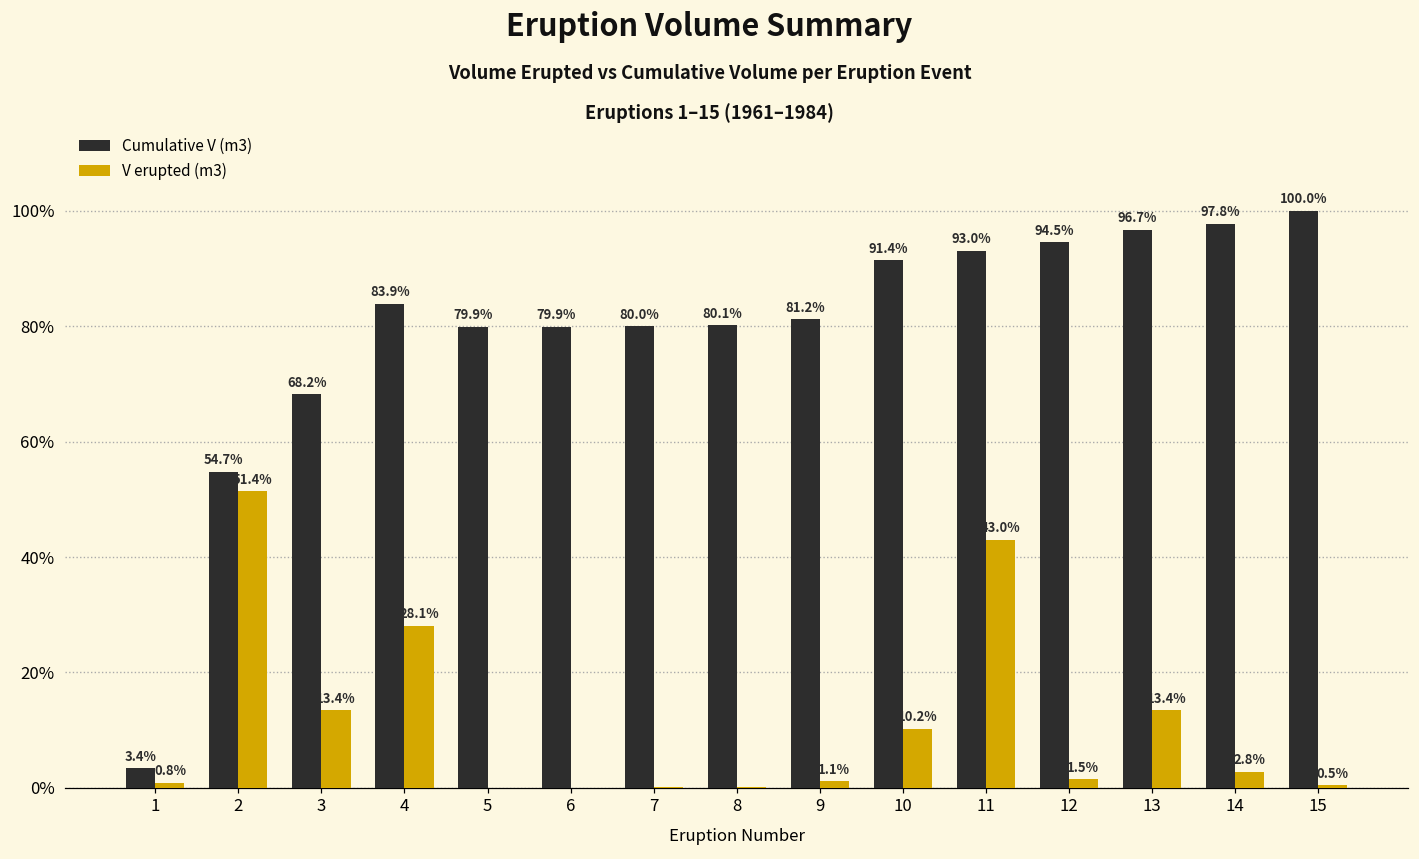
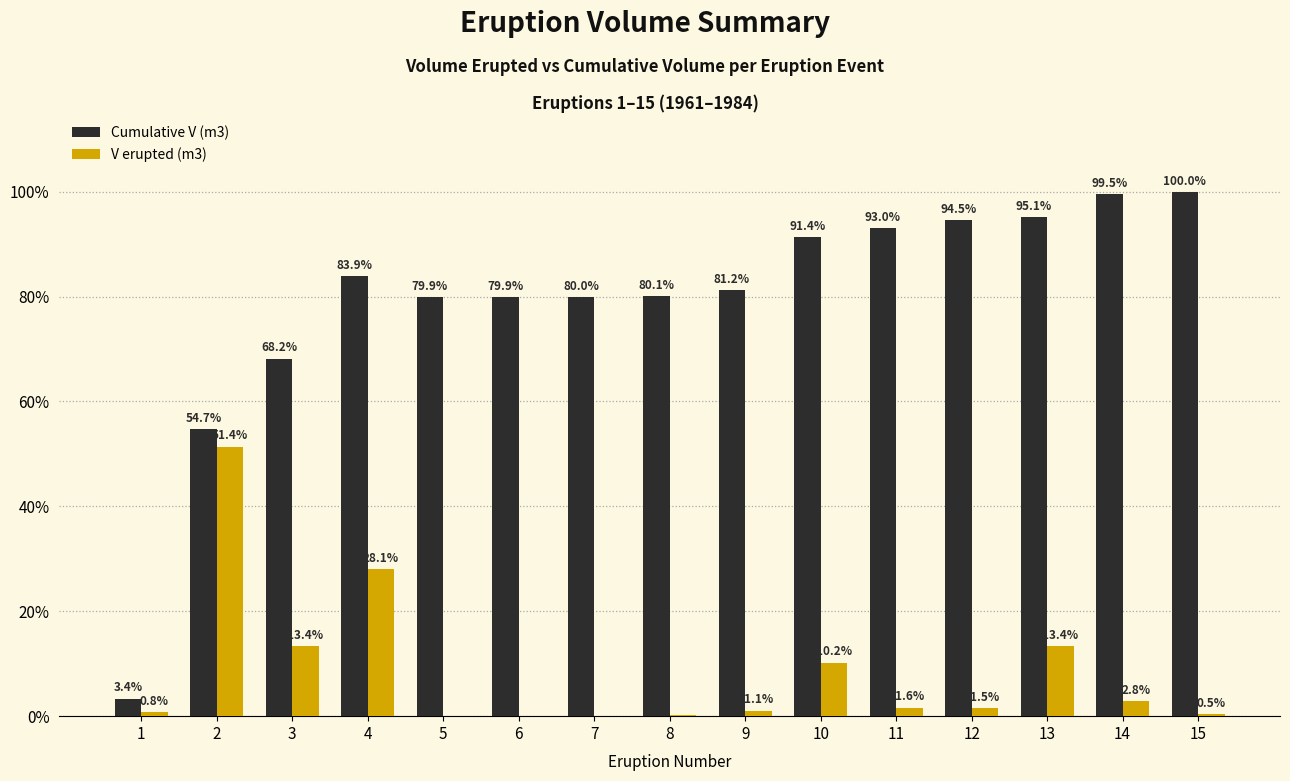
V erupted (m3), 11: 43.0% -> 1.6%
Cumulative V (m3), 13: 96.7% -> 95.1%
Cumulative V (m3), 14: 97.8% -> 99.5%
